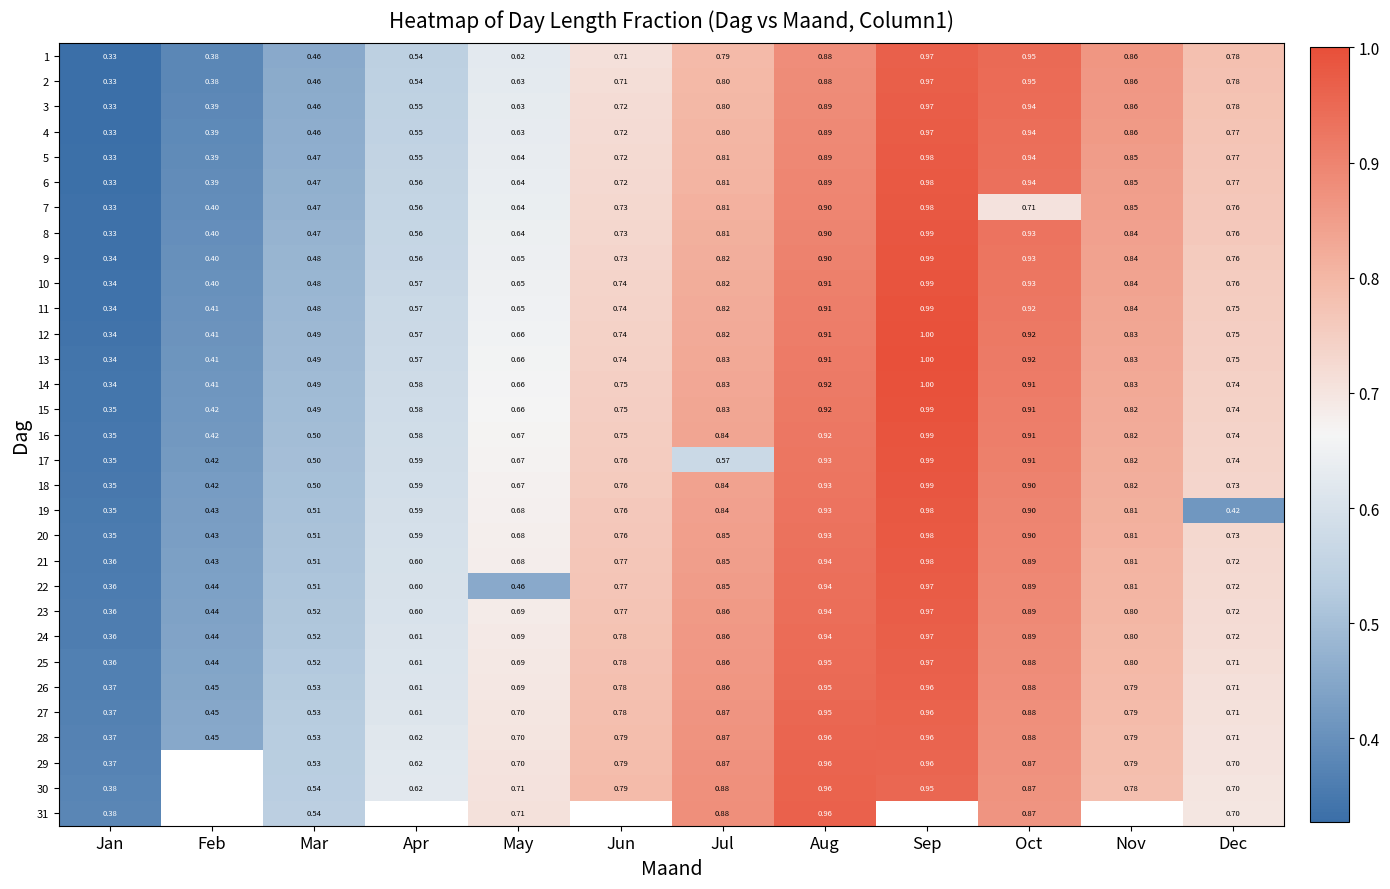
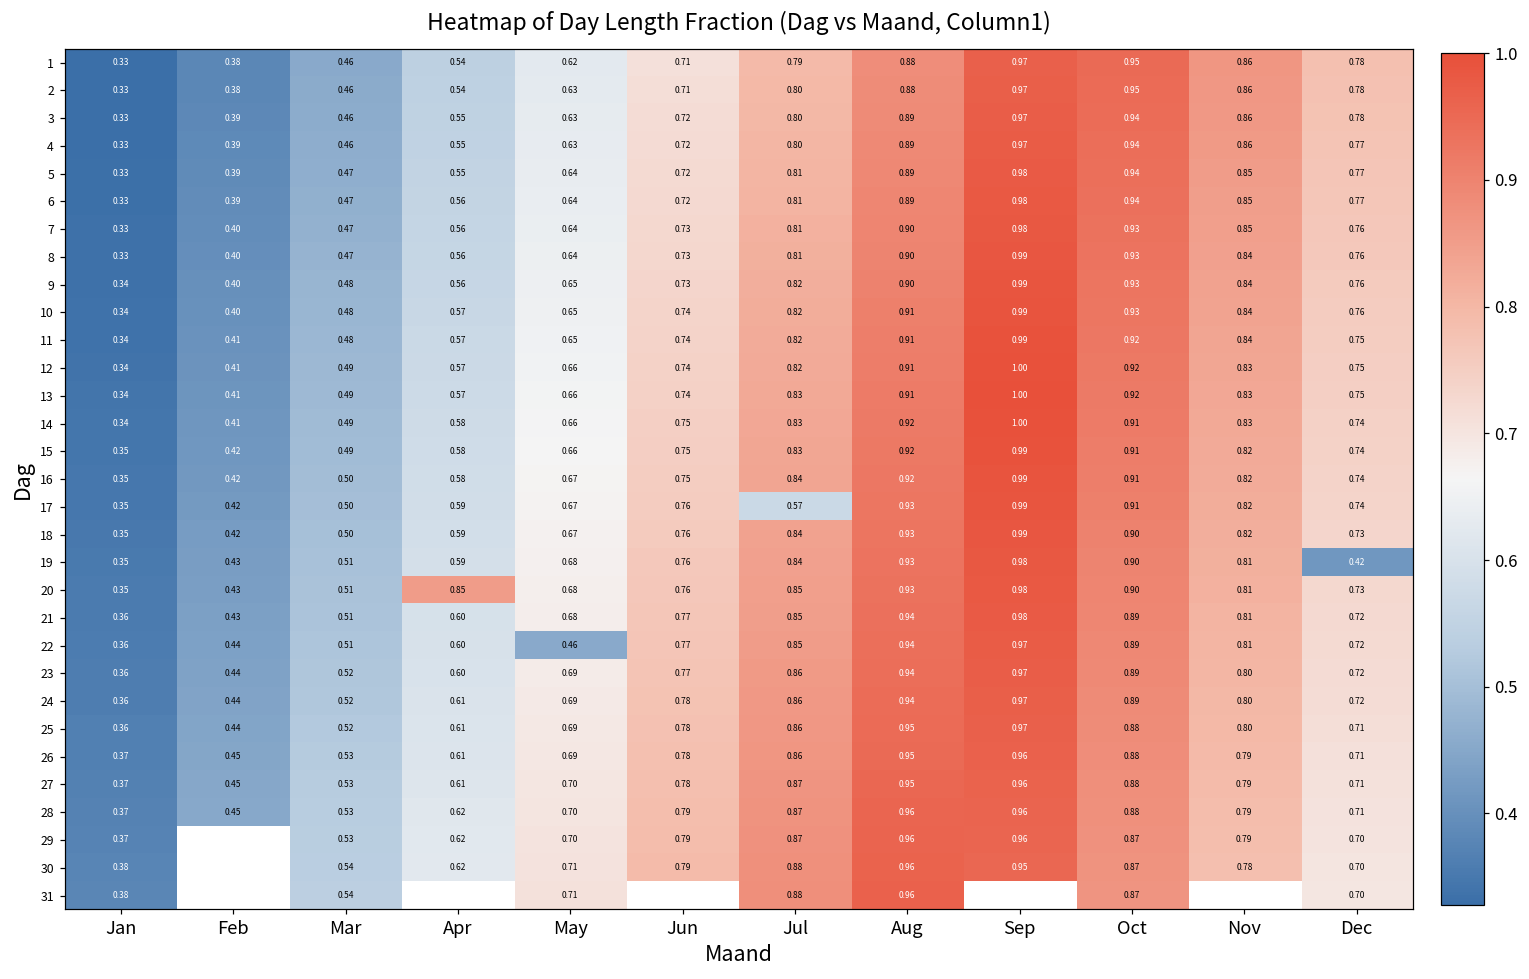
7, Oct: 0.71 -> 0.93
20, Apr: 0.59 -> 0.85
